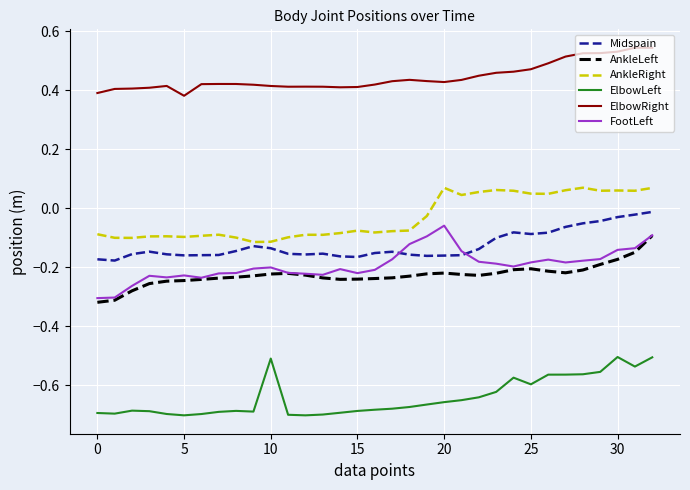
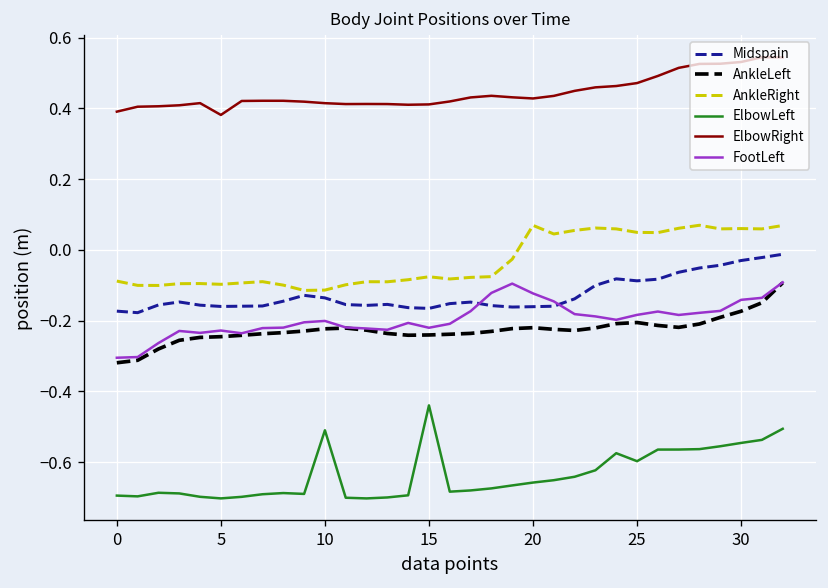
ElbowLeft, 15: -0.69 -> -0.44
FootLeft, 20: -0.06 -> -0.12
ElbowLeft, 30: -0.50 -> -0.55
